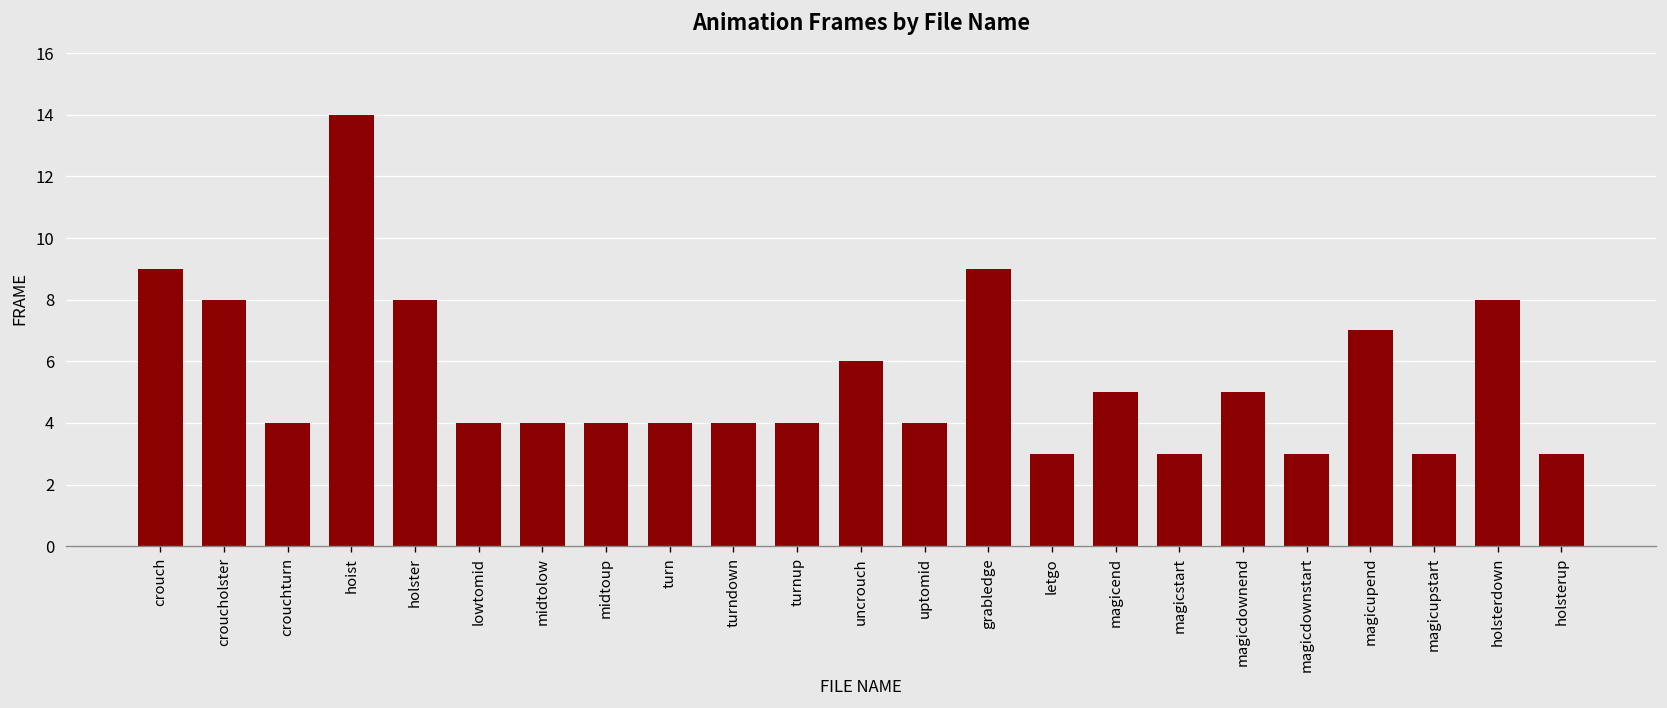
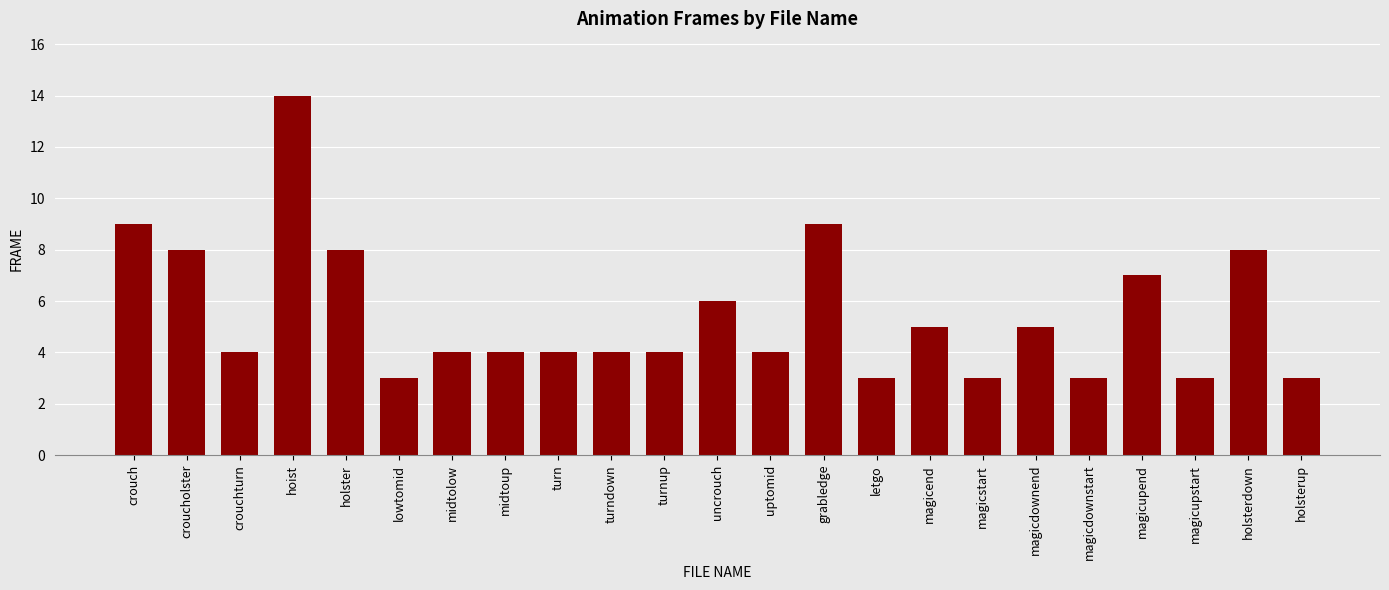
lowtomid: 4 -> 3
